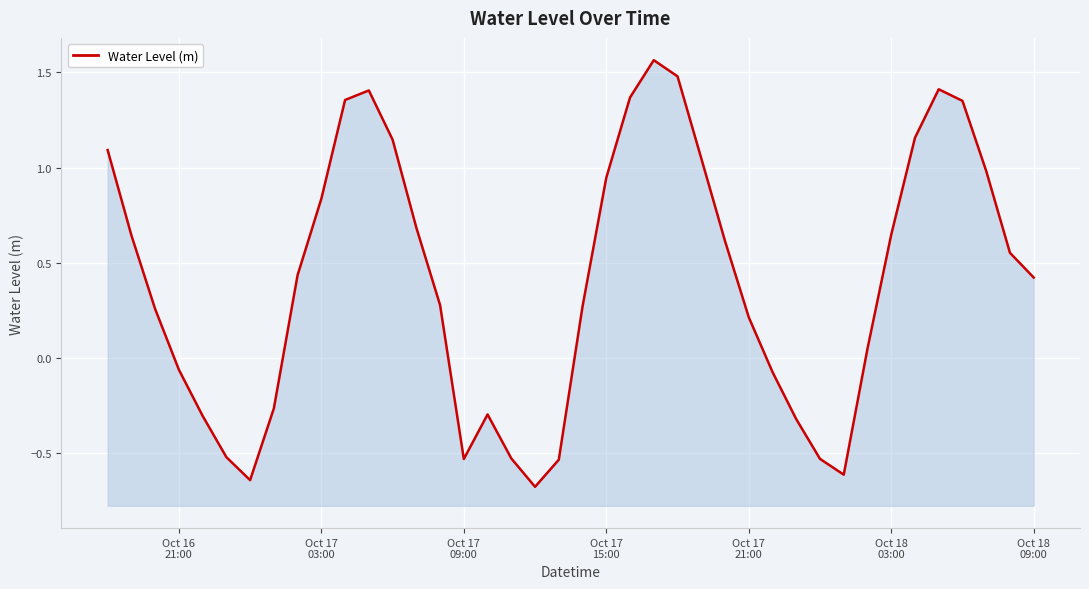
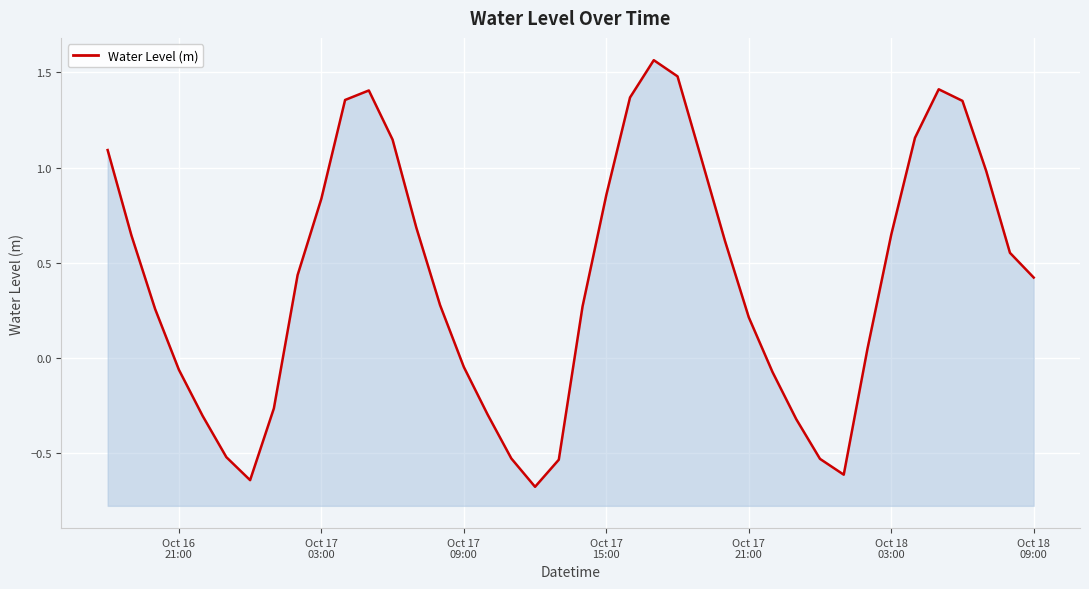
Oct 17 09:00: -0.53 -> -0.05
Oct 17 15:00: 0.95 -> 0.86
